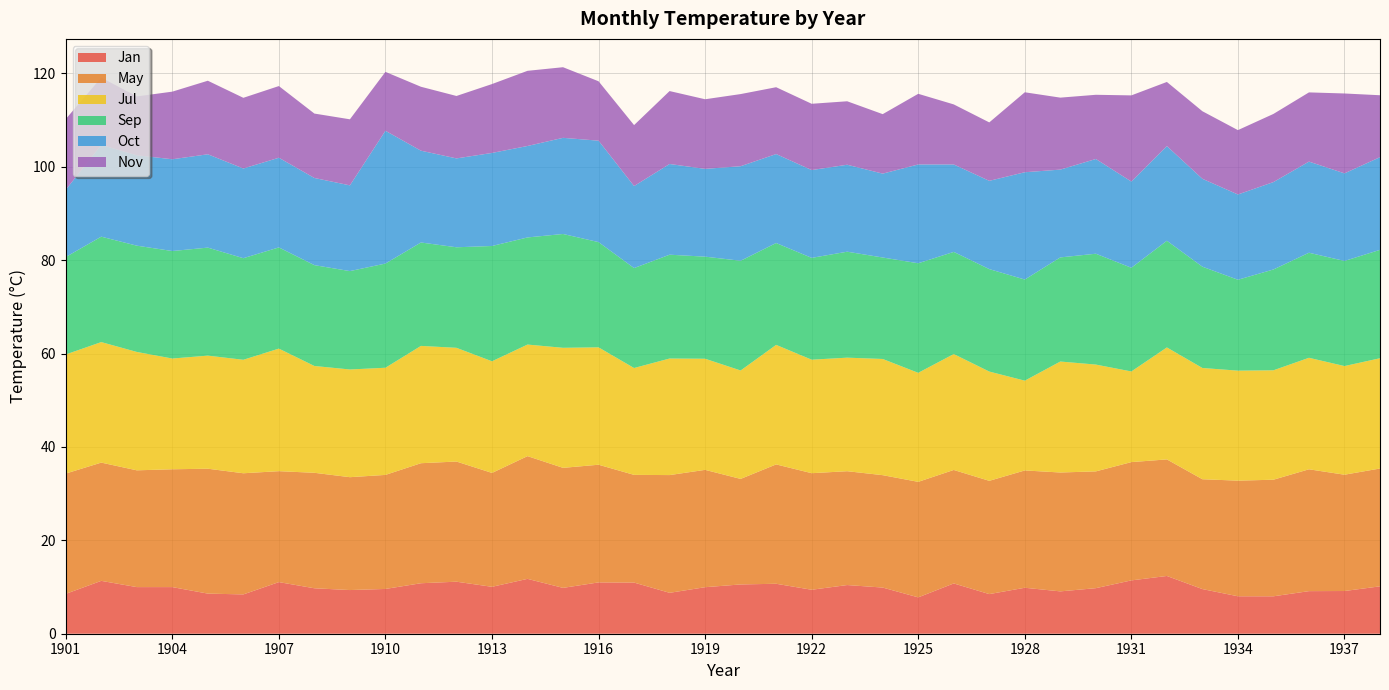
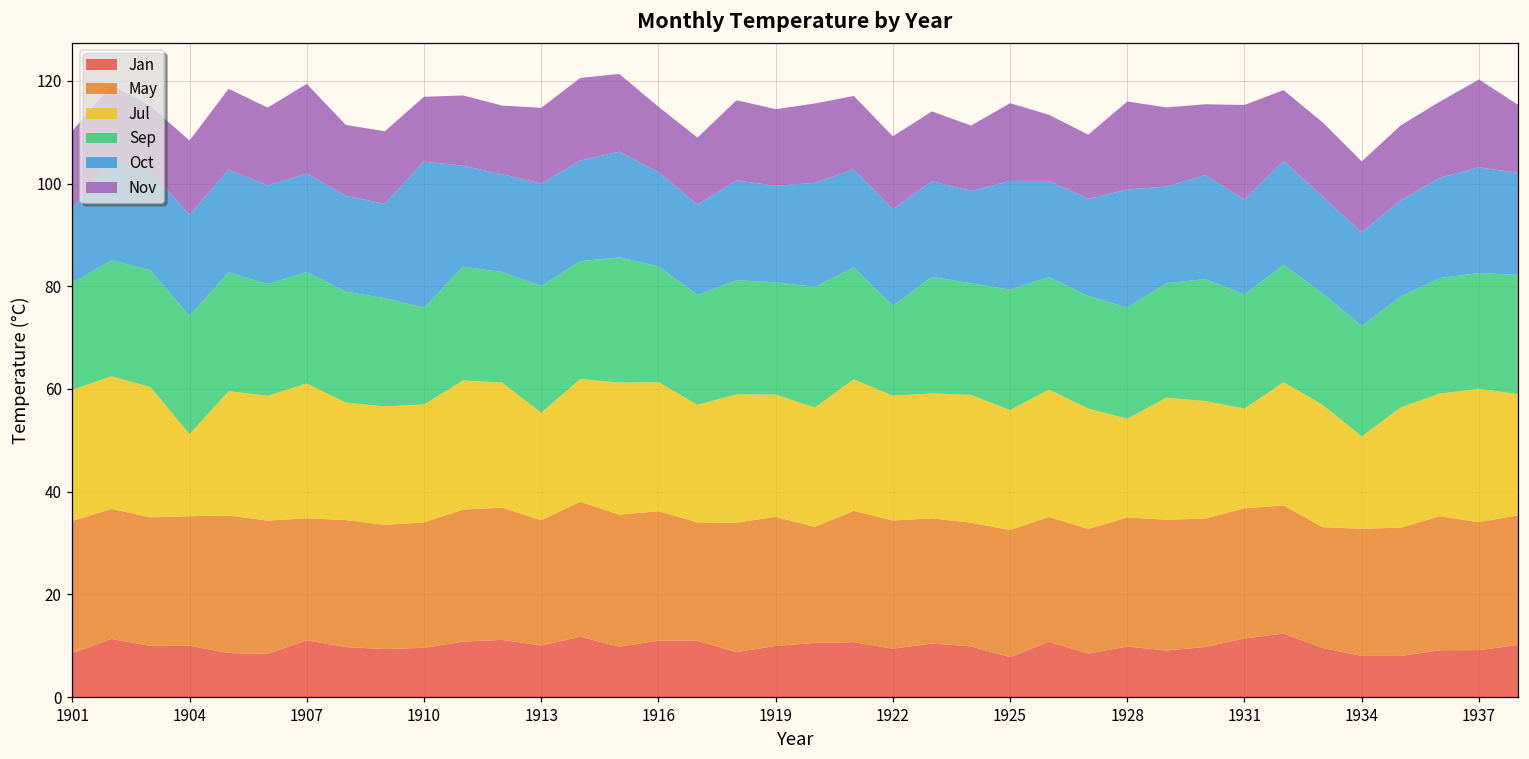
Jul, 1904: 24 -> 16
Nov, 1907: 15 -> 17
Sep, 1910: 22 -> 19
Jul, 1913: 24 -> 21
Oct, 1916: 22 -> 18
Sep, 1922: 22 -> 18
Jul, 1934: 24 -> 18
Sep, 1934: 19 -> 22
Jul, 1937: 23 -> 26
Oct, 1937: 19 -> 21
